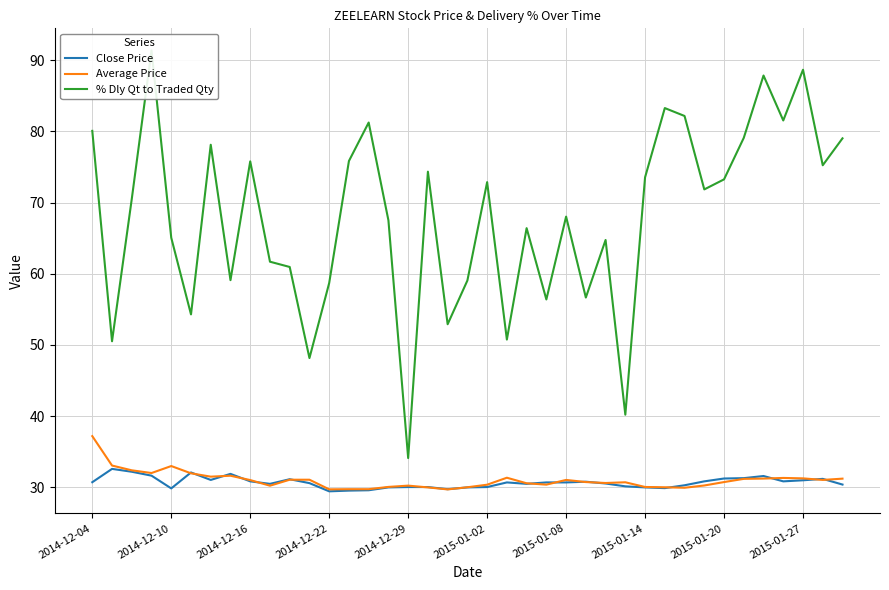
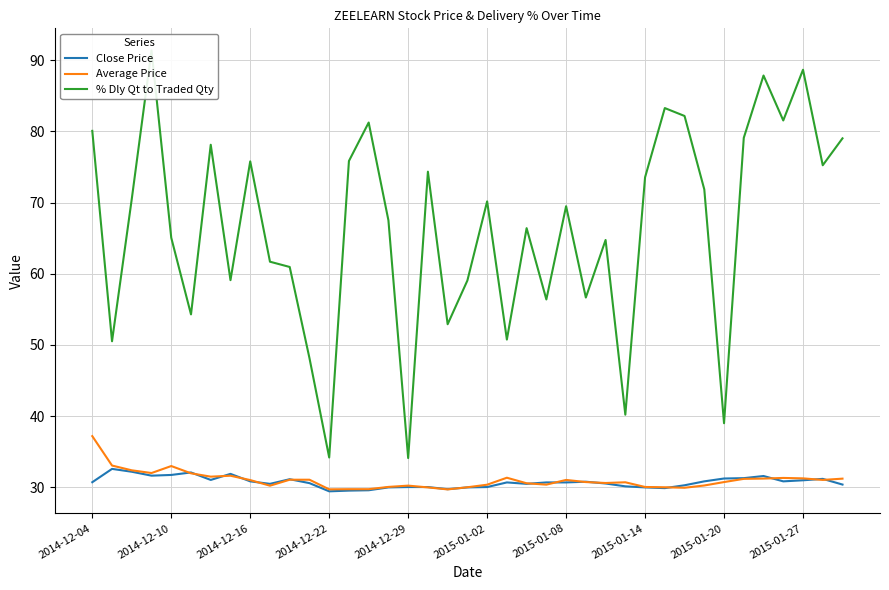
Close Price, 2014-12-10: 30 -> 32
% Dly Qt to Traded Qty, 2014-12-22: 59 -> 34
% Dly Qt to Traded Qty, 2015-01-02: 73 -> 70
% Dly Qt to Traded Qty, 2015-01-08: 68 -> 69
% Dly Qt to Traded Qty, 2015-01-20: 73 -> 39
